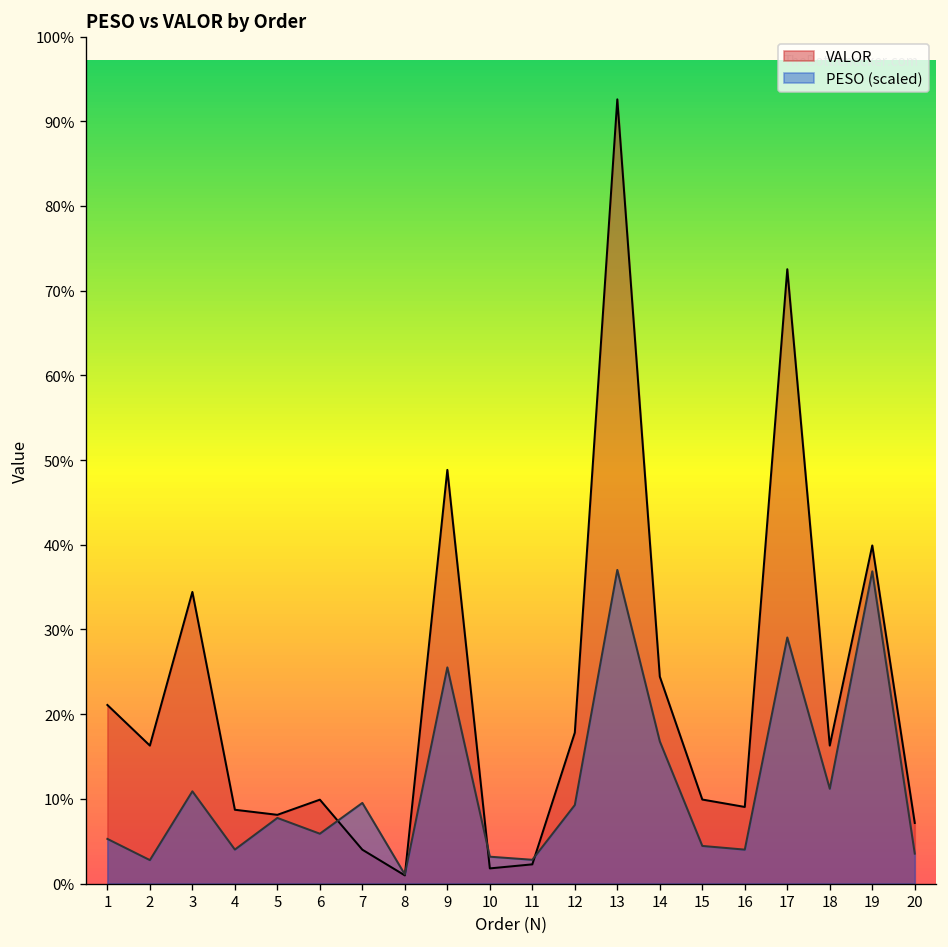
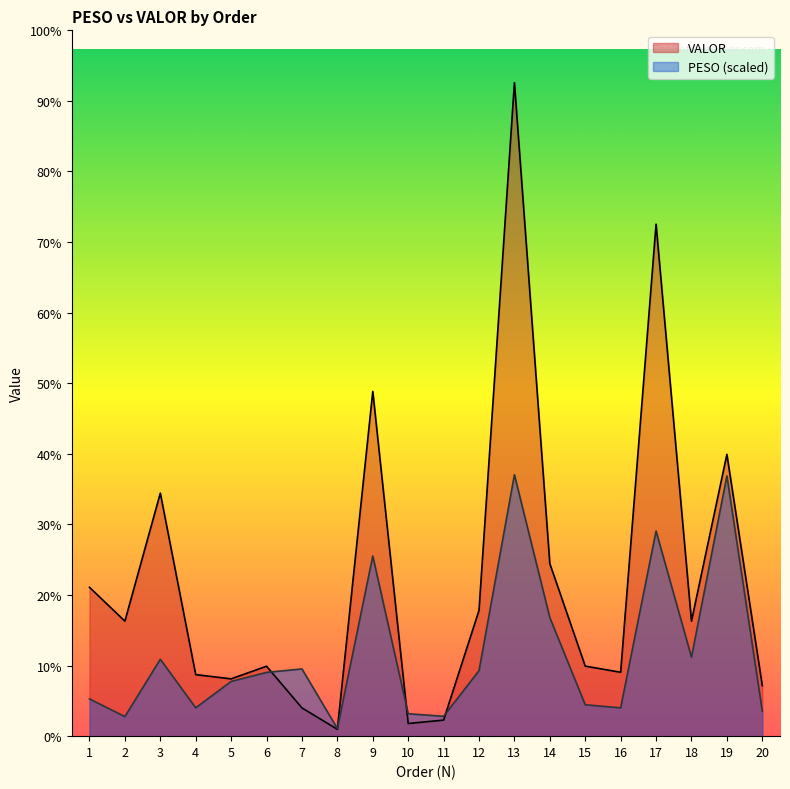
PESO (scaled), 6: 6% -> 9%
